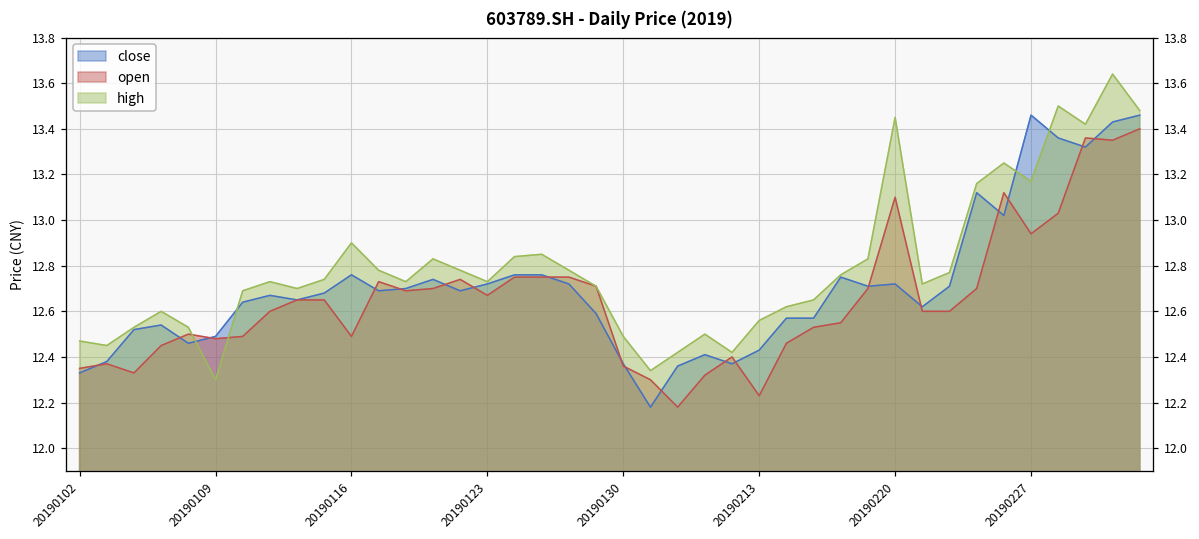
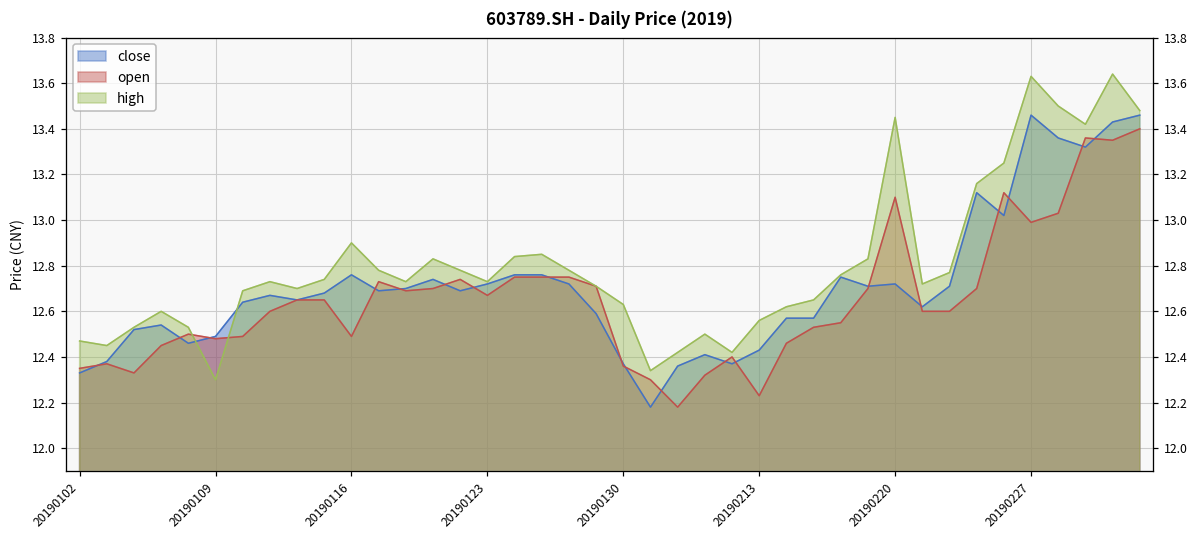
high, 20190130: 12.49 -> 12.63
open, 20190227: 12.94 -> 12.99
high, 20190227: 13.17 -> 13.63
